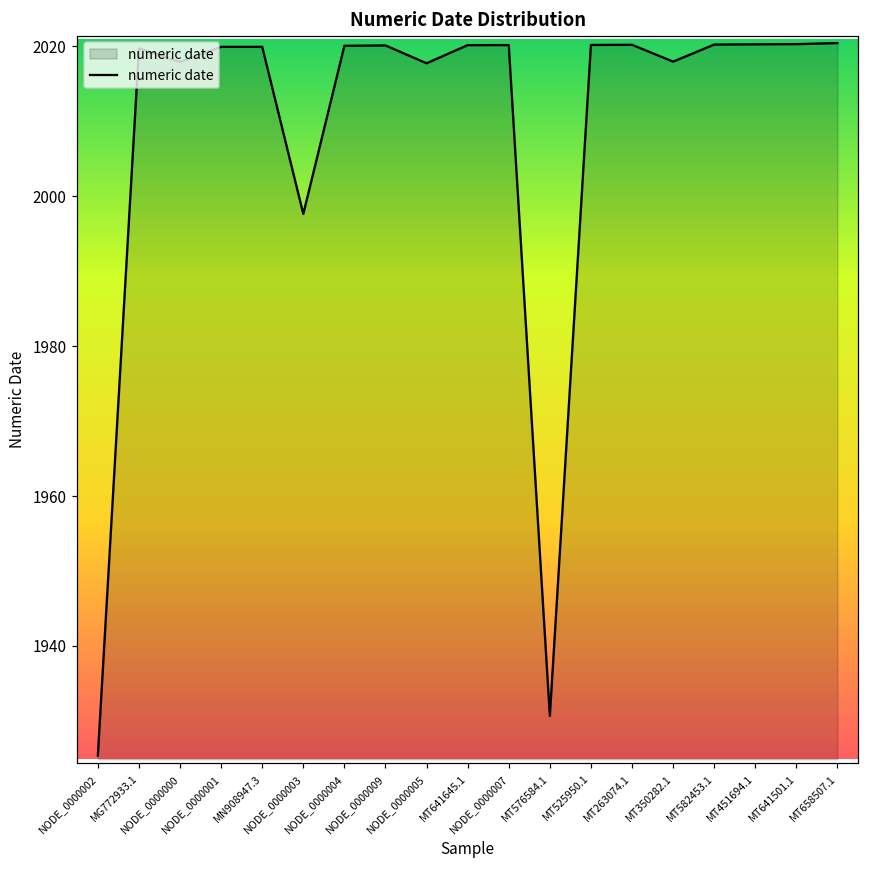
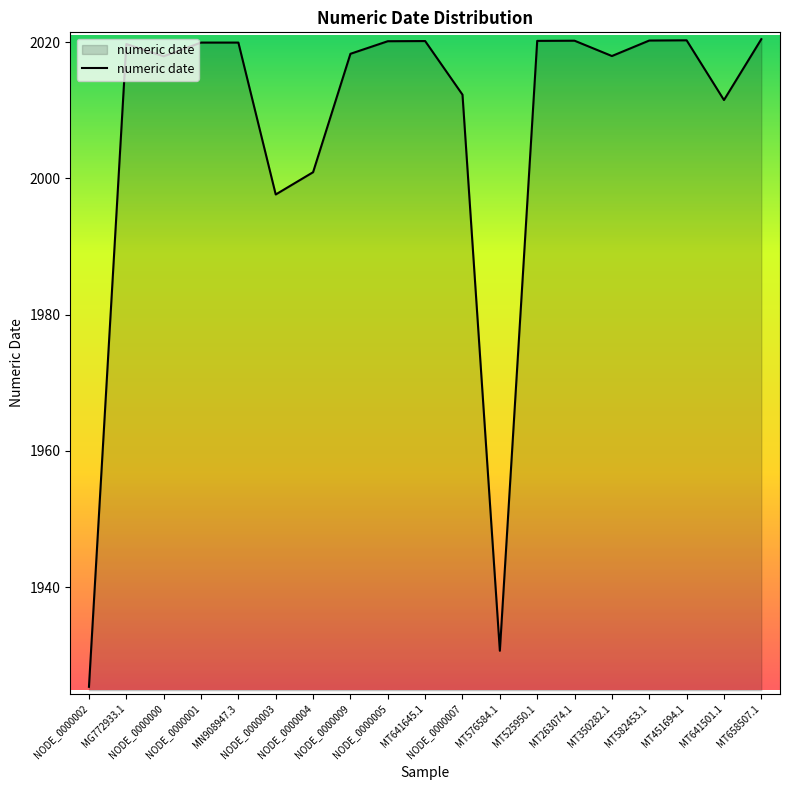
NODE_0000004: 2020 -> 2001
NODE_0000009: 2020 -> 2018
NODE_0000005: 2018 -> 2020
NODE_0000007: 2020 -> 2012
MT641501.1: 2020 -> 2011
